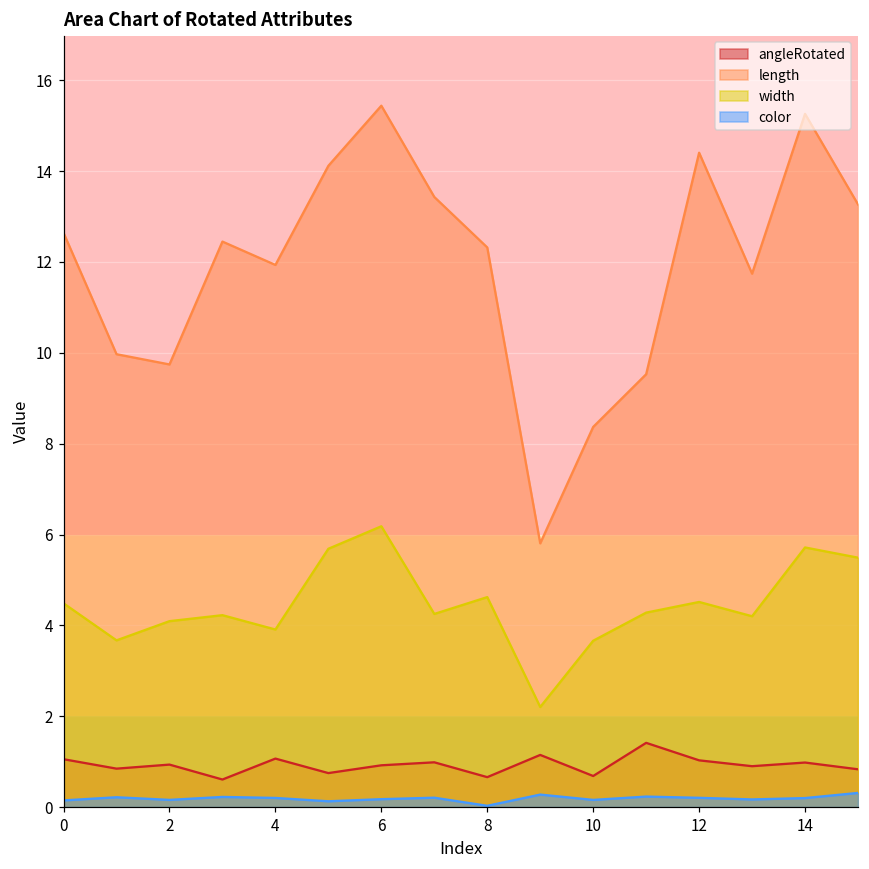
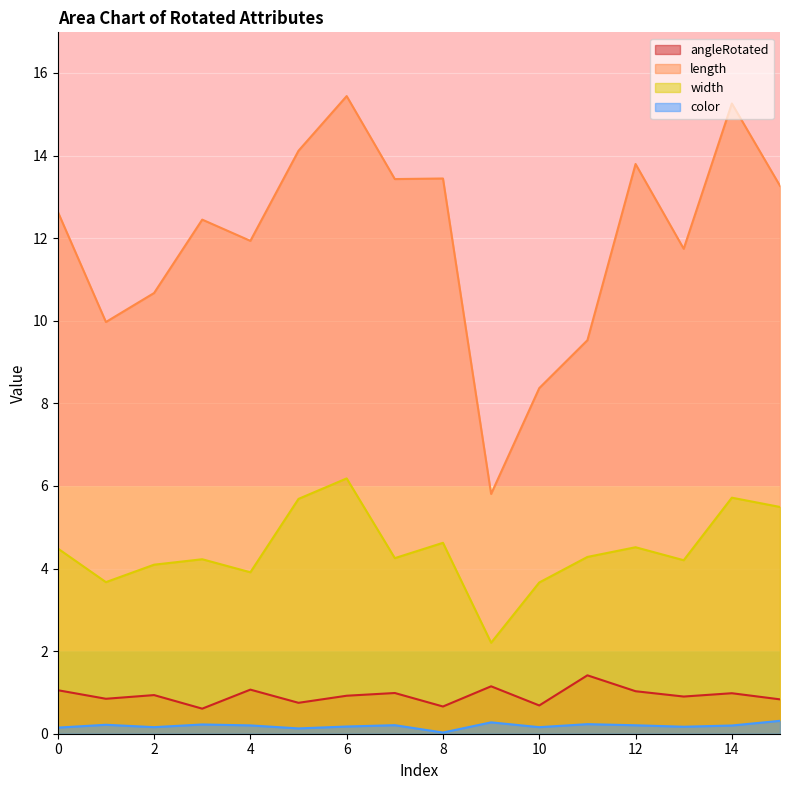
length, 2: 9.7 -> 10.7
length, 8: 12.3 -> 13.4
length, 12: 14.4 -> 13.8
